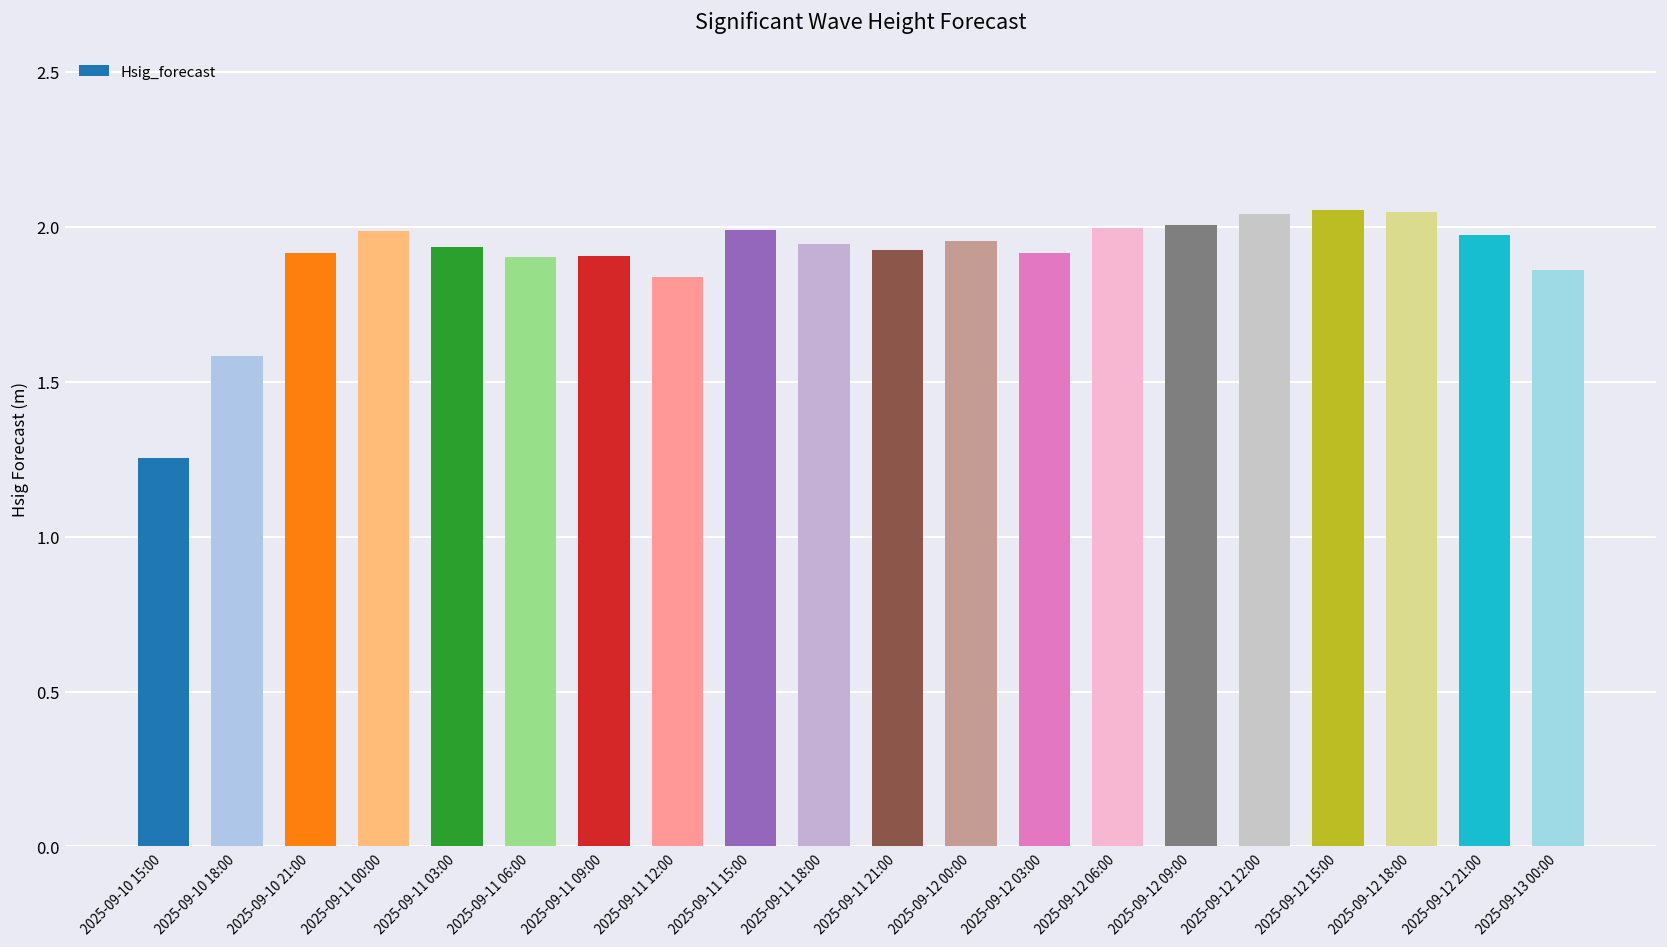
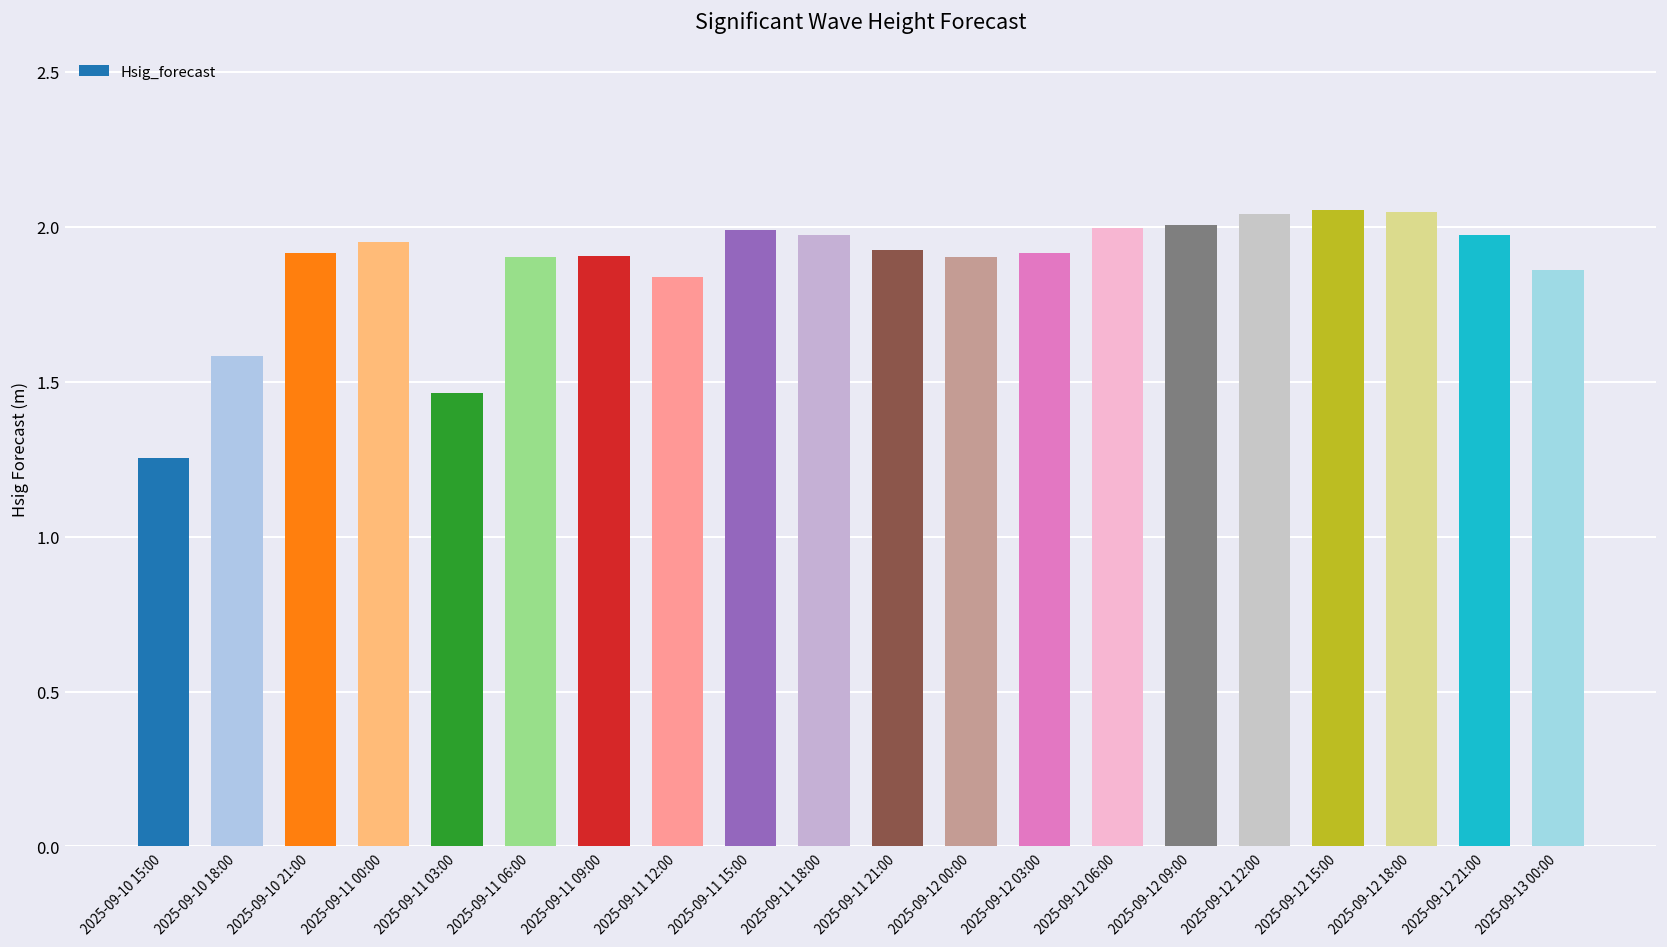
2025-09-11 00:00: 1.99 -> 1.95
2025-09-11 03:00: 1.94 -> 1.47
2025-09-11 18:00: 1.94 -> 1.97
2025-09-12 00:00: 1.96 -> 1.90
